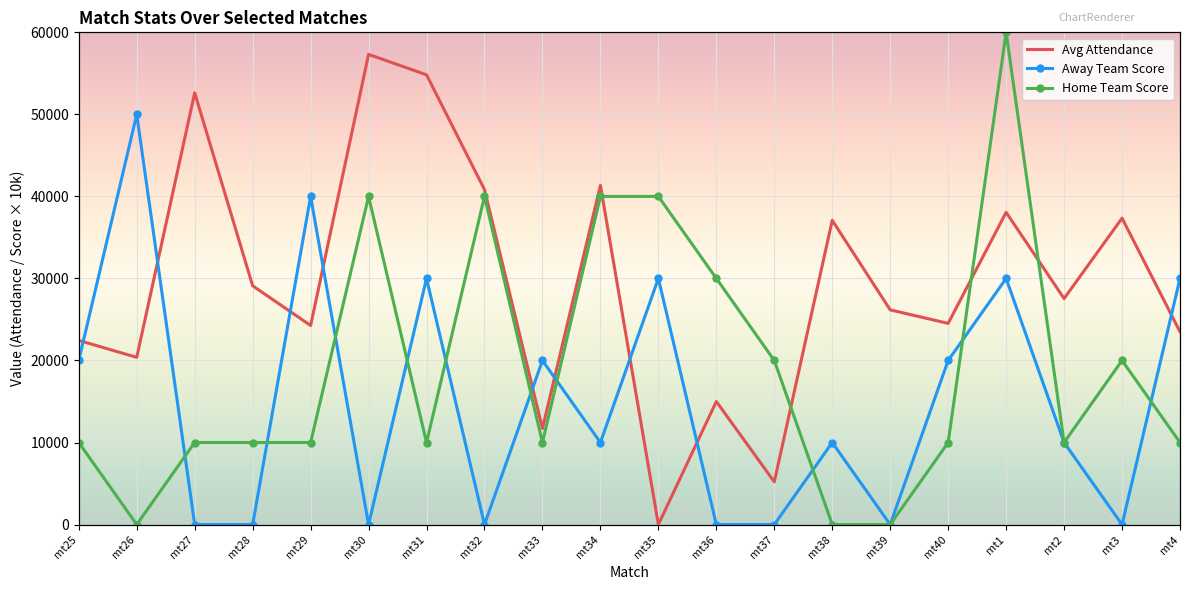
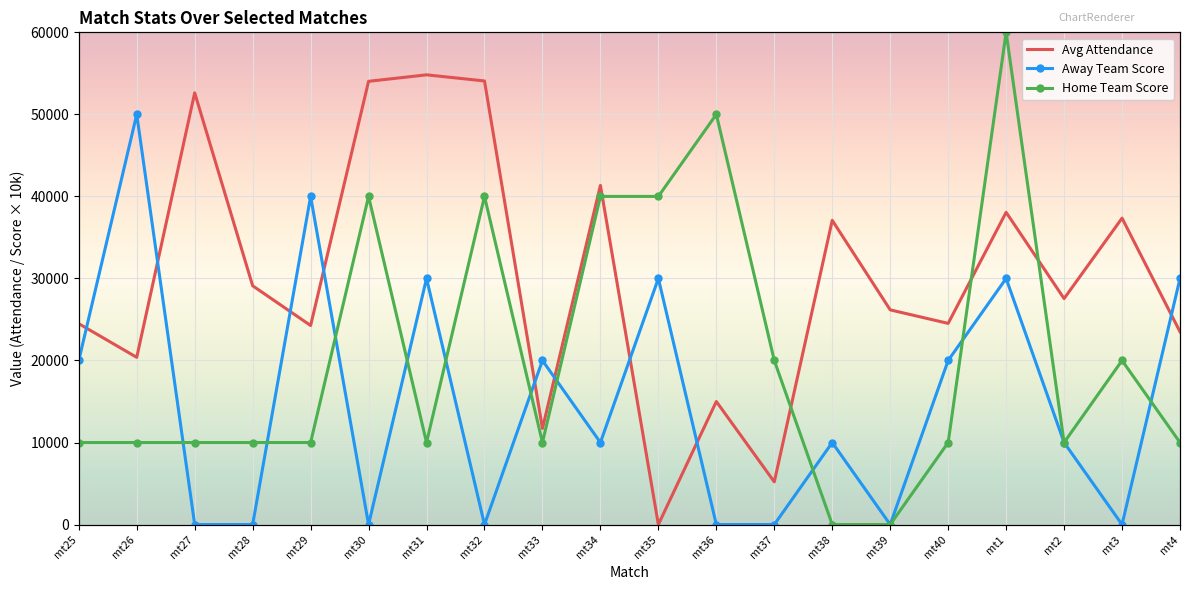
Avg Attendance, mt25: 22000 -> 24000
Home Team Score, mt26: 0 -> 10000
Avg Attendance, mt30: 57000 -> 54000
Avg Attendance, mt32: 41000 -> 54000
Home Team Score, mt36: 30000 -> 50000
